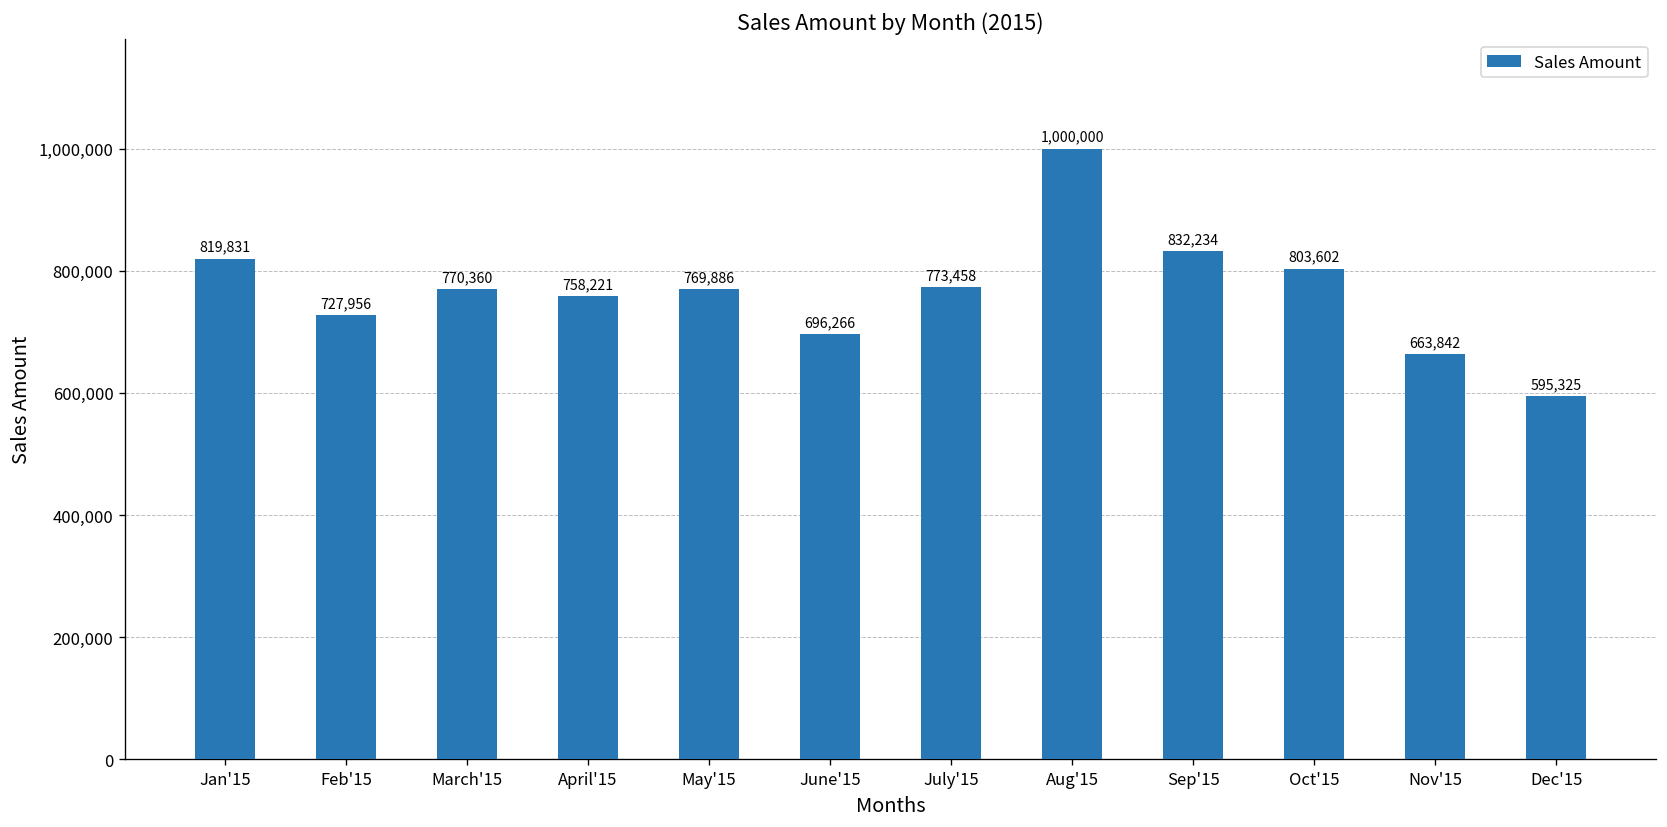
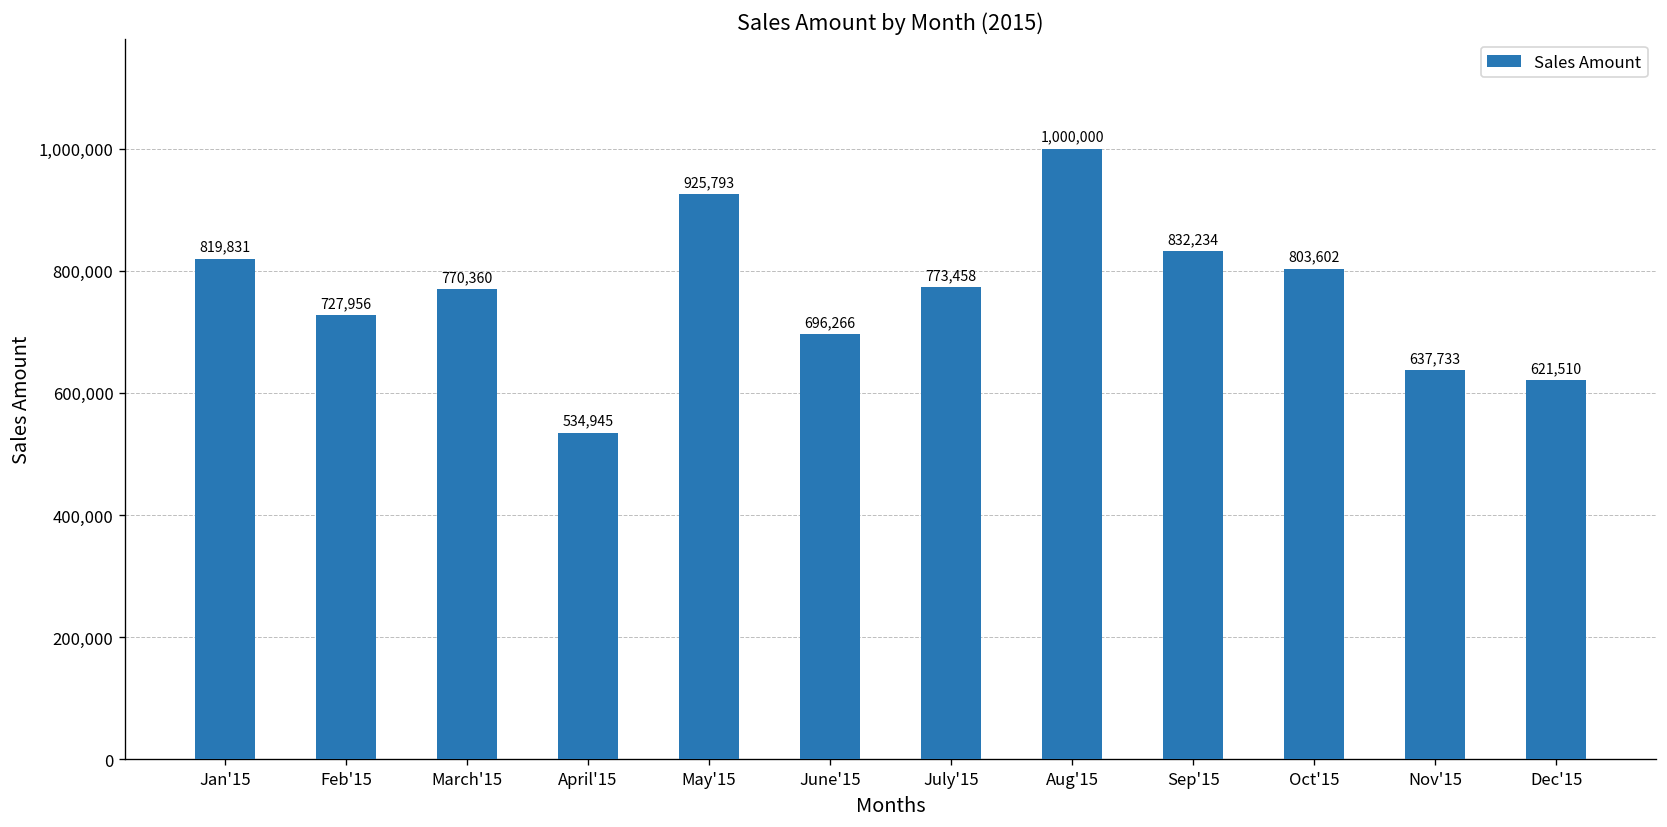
April'15: 758,221 -> 534,945
May'15: 769,886 -> 925,793
Nov'15: 663,842 -> 637,733
Dec'15: 595,325 -> 621,510
